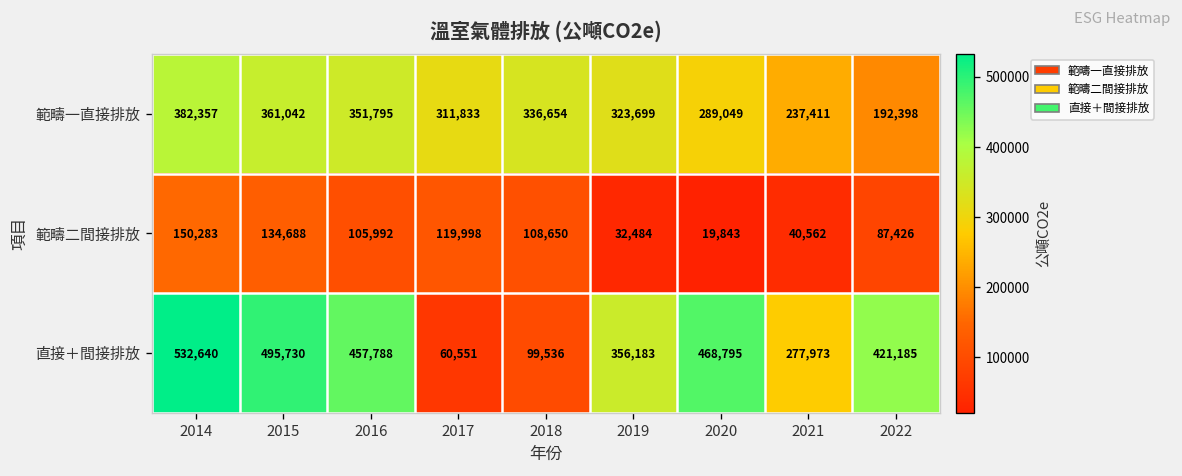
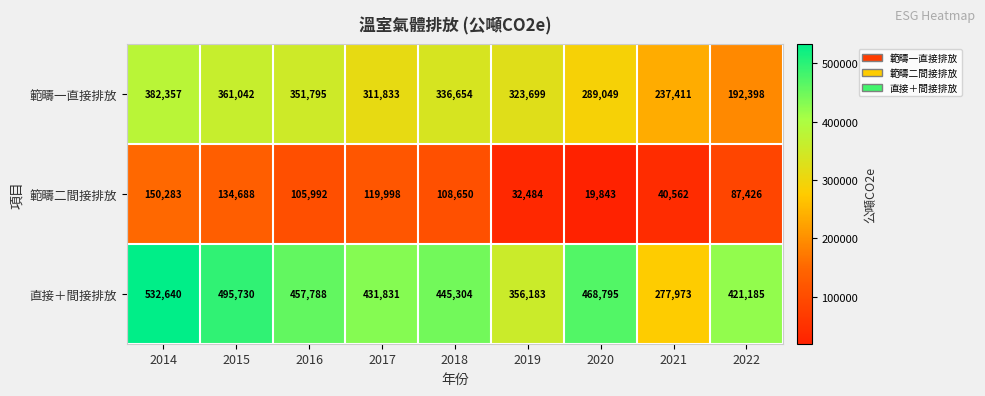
直接＋間接排放, 2017: 60,551 -> 431,831
直接＋間接排放, 2018: 99,536 -> 445,304
